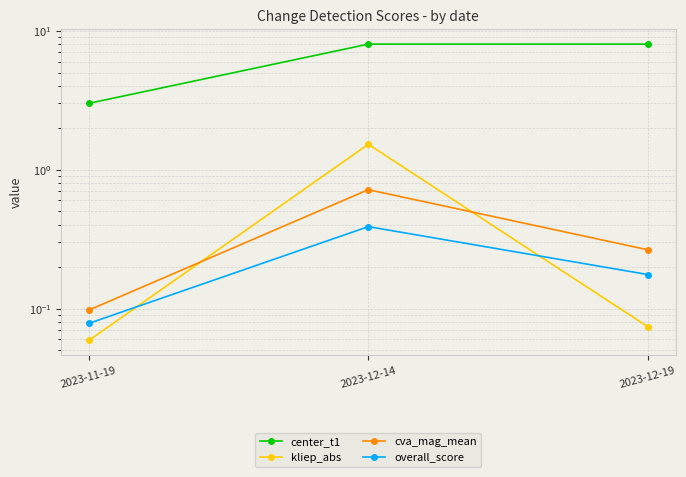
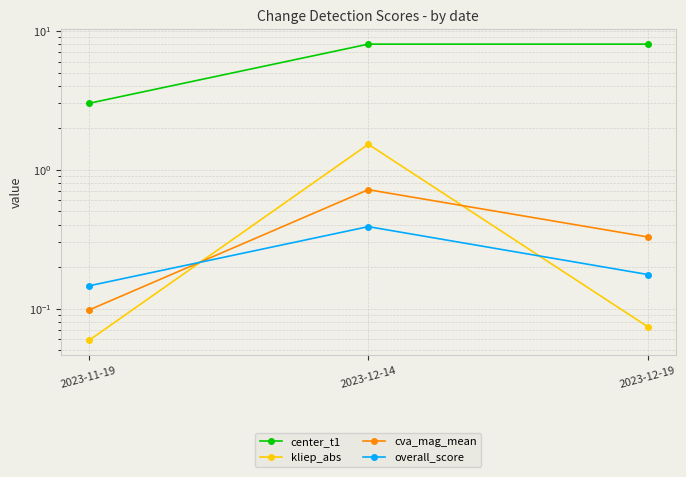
overall_score, 2023-11-19: 0.08 -> 0.15
cva_mag_mean, 2023-12-19: 0.27 -> 0.33
